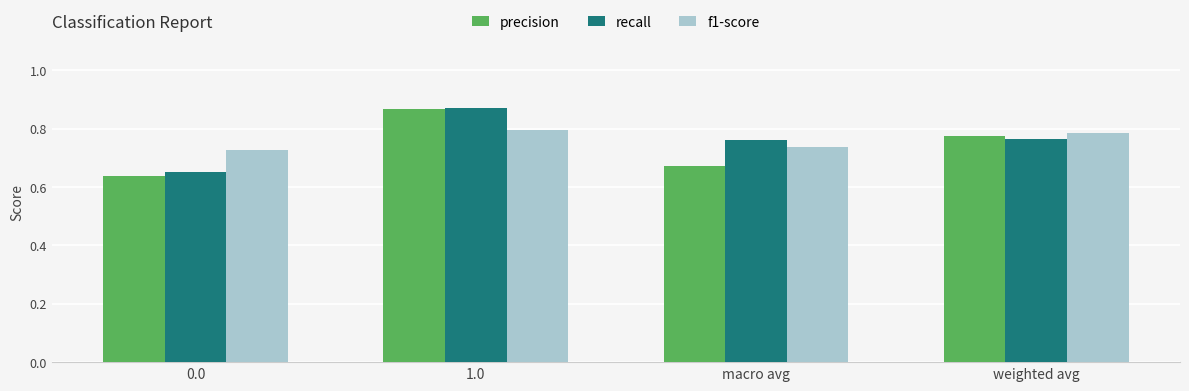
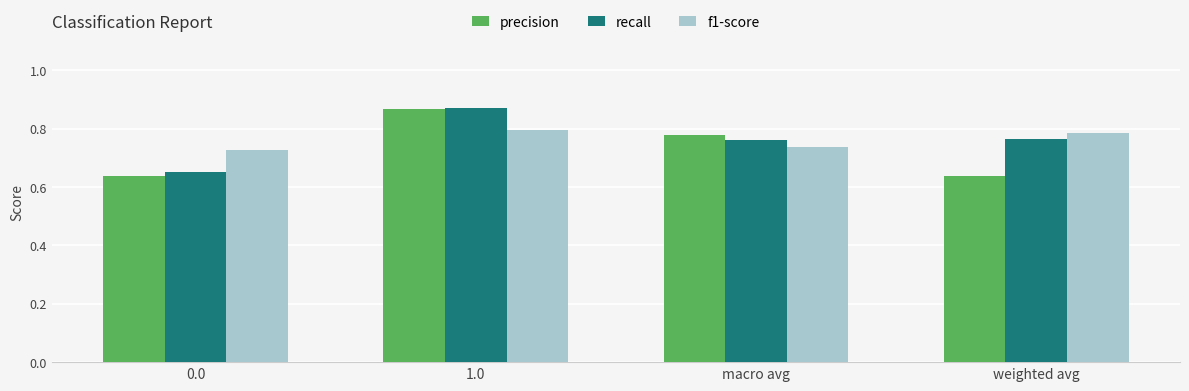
precision, macro avg: 0.67 -> 0.78
precision, weighted avg: 0.77 -> 0.64
